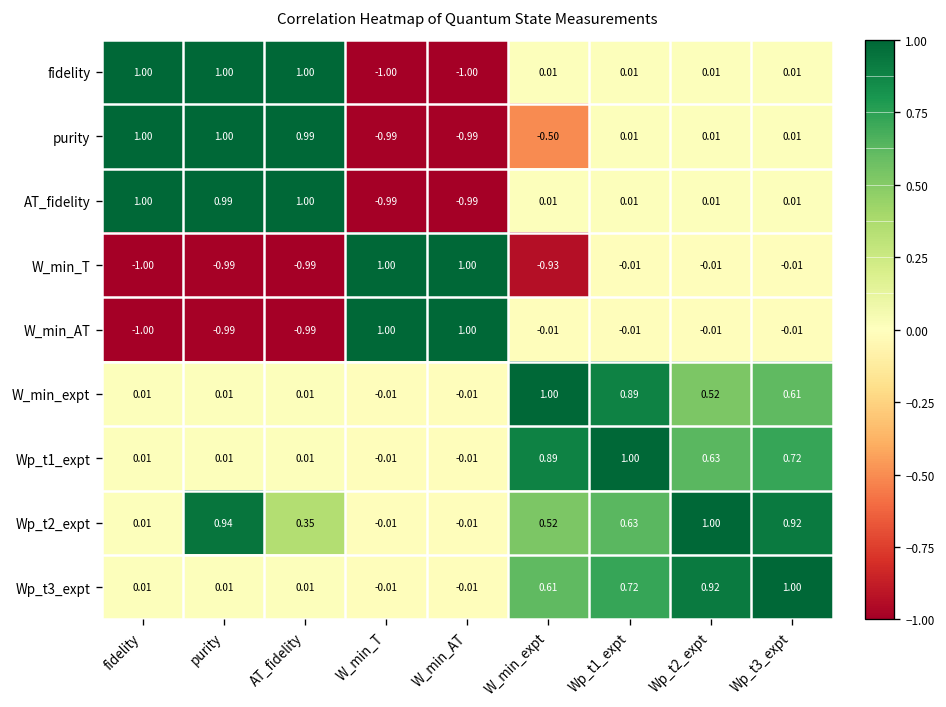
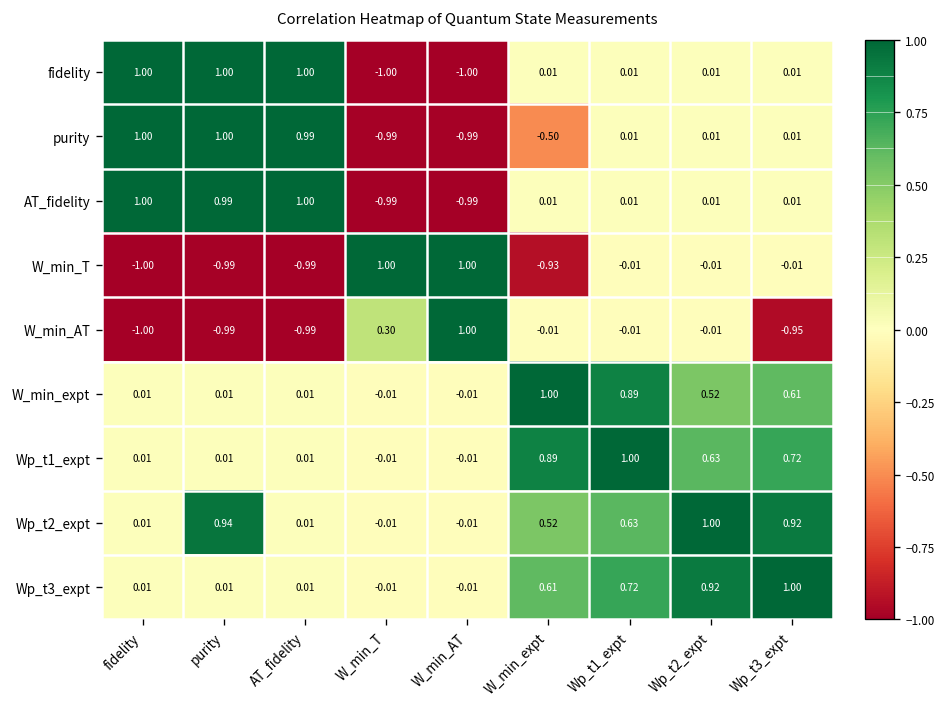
W_min_AT, W_min_T: 1.00 -> 0.30
W_min_AT, Wp_t3_expt: -0.01 -> -0.95
Wp_t2_expt, AT_fidelity: 0.35 -> 0.01
